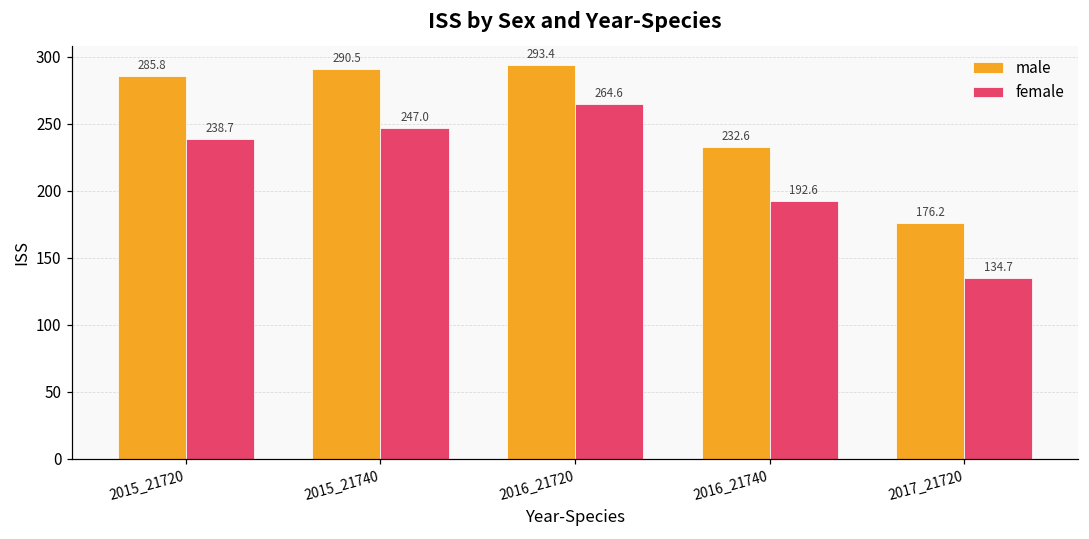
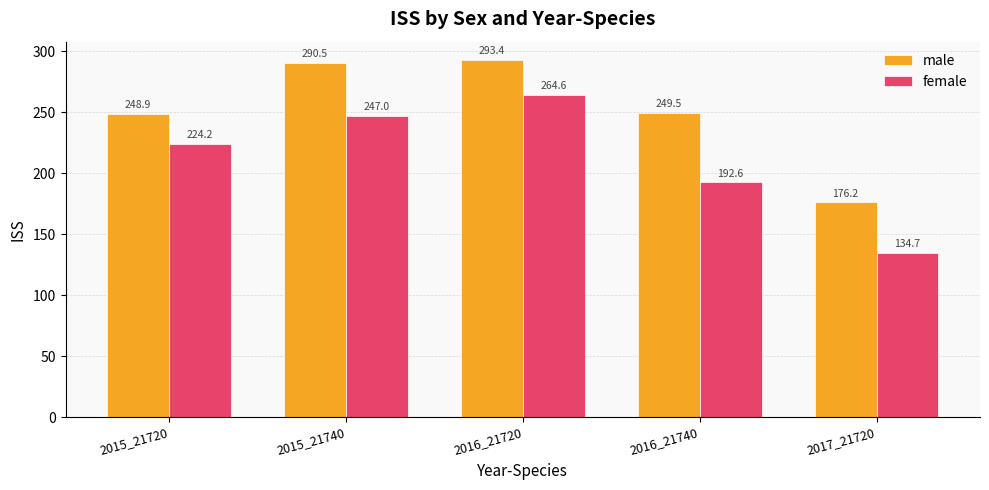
male, 2015_21720: 285.8 -> 248.9
female, 2015_21720: 238.7 -> 224.2
male, 2016_21740: 232.6 -> 249.5
